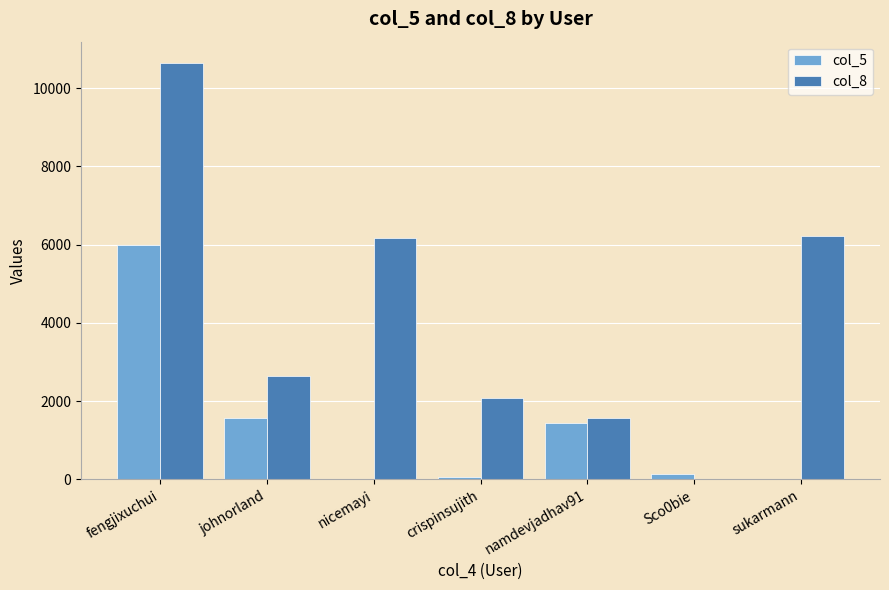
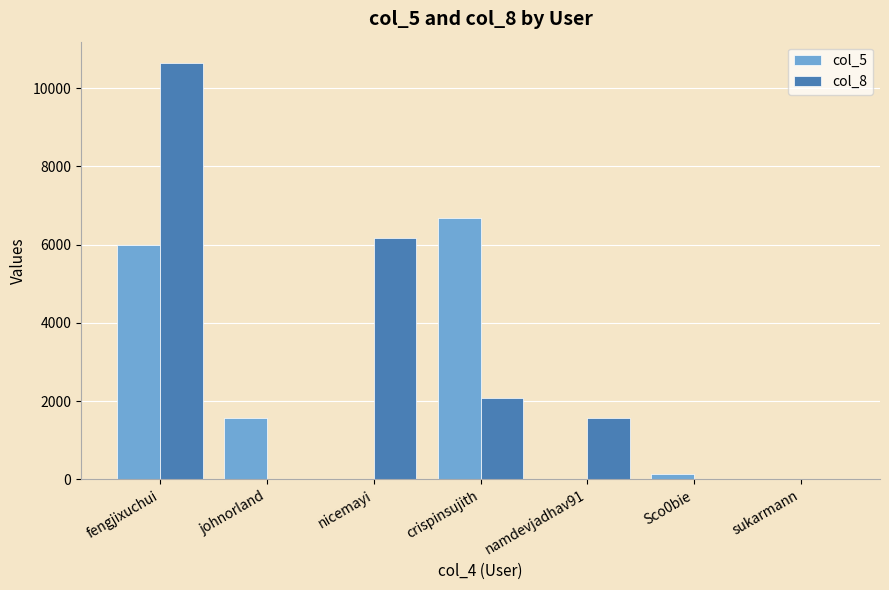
col_8, johnorland: 2700 -> 0
col_5, crispinsujith: 100 -> 6700
col_5, namdevjadhav91: 1400 -> 0
col_8, sukarmann: 6200 -> 0
